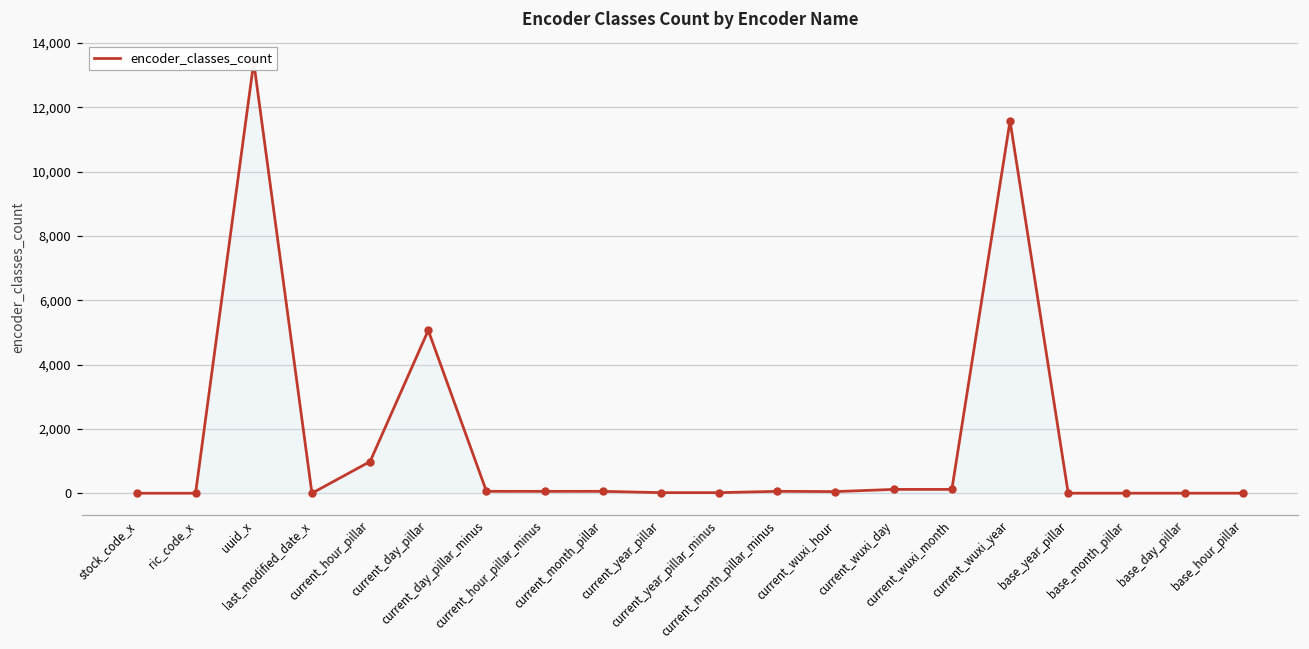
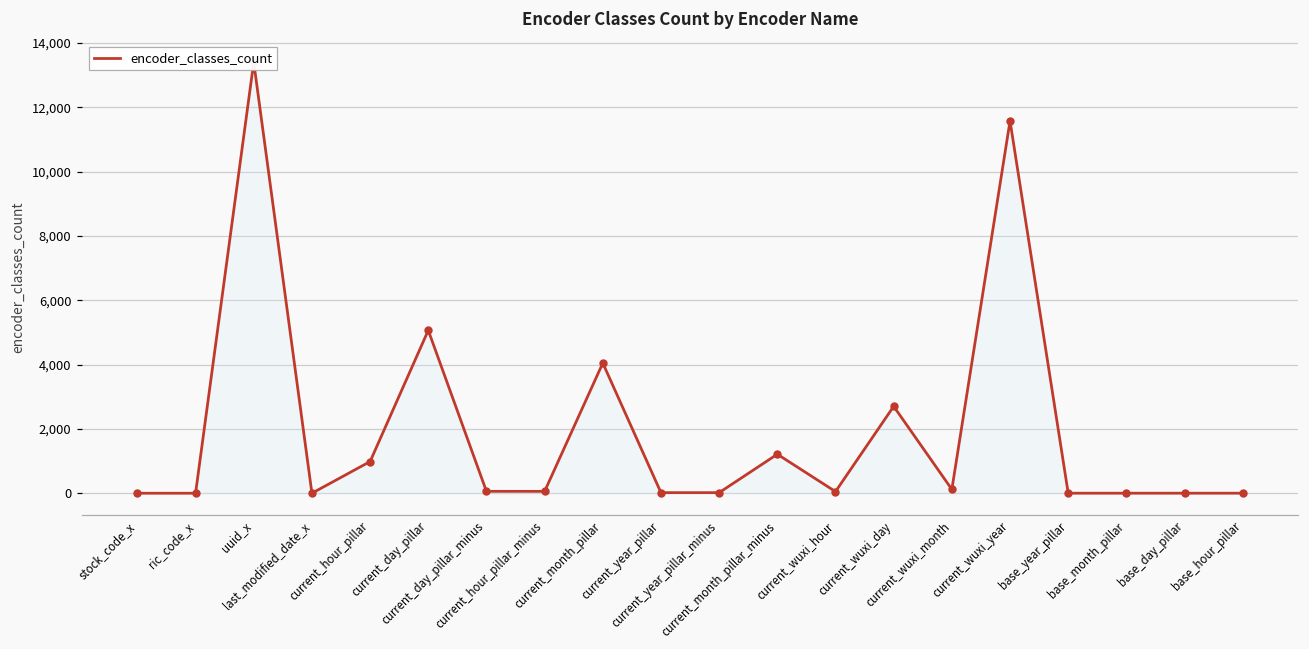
current_month_pillar: 100 -> 4,000
current_month_pillar_minus: 100 -> 1,200
current_wuxi_day: 100 -> 2,700
